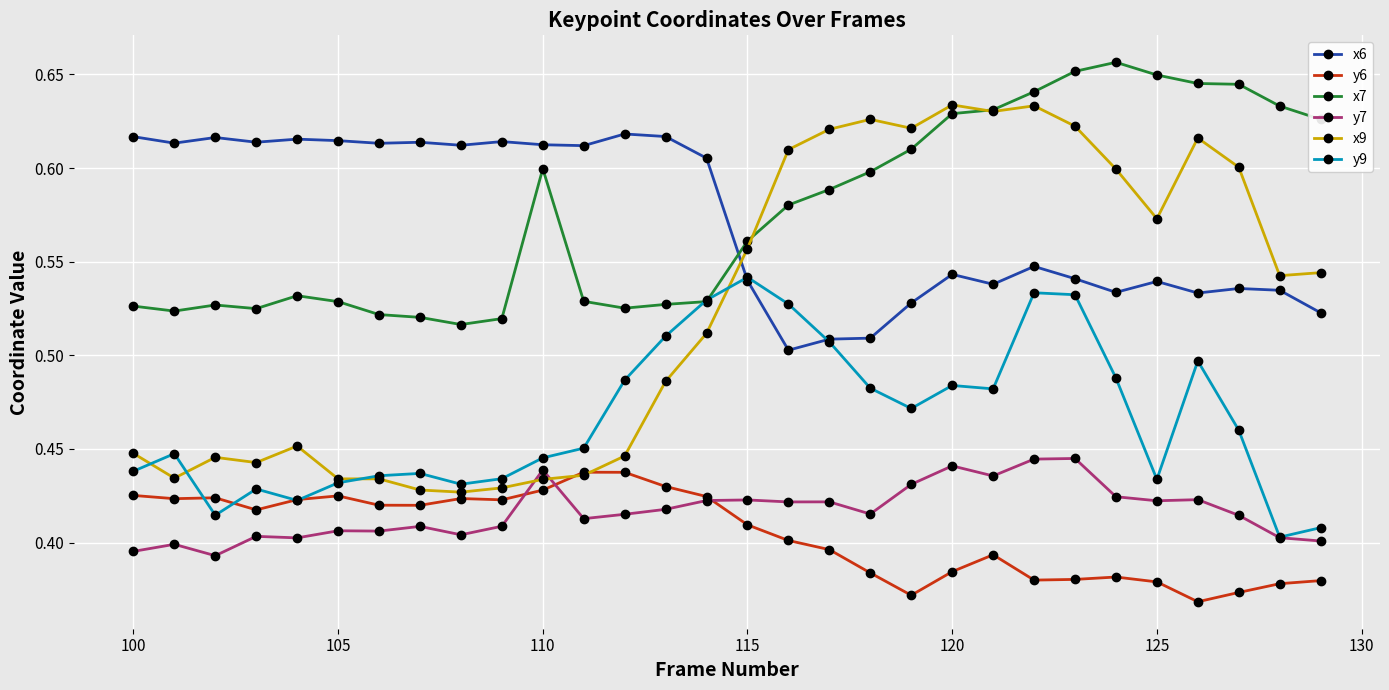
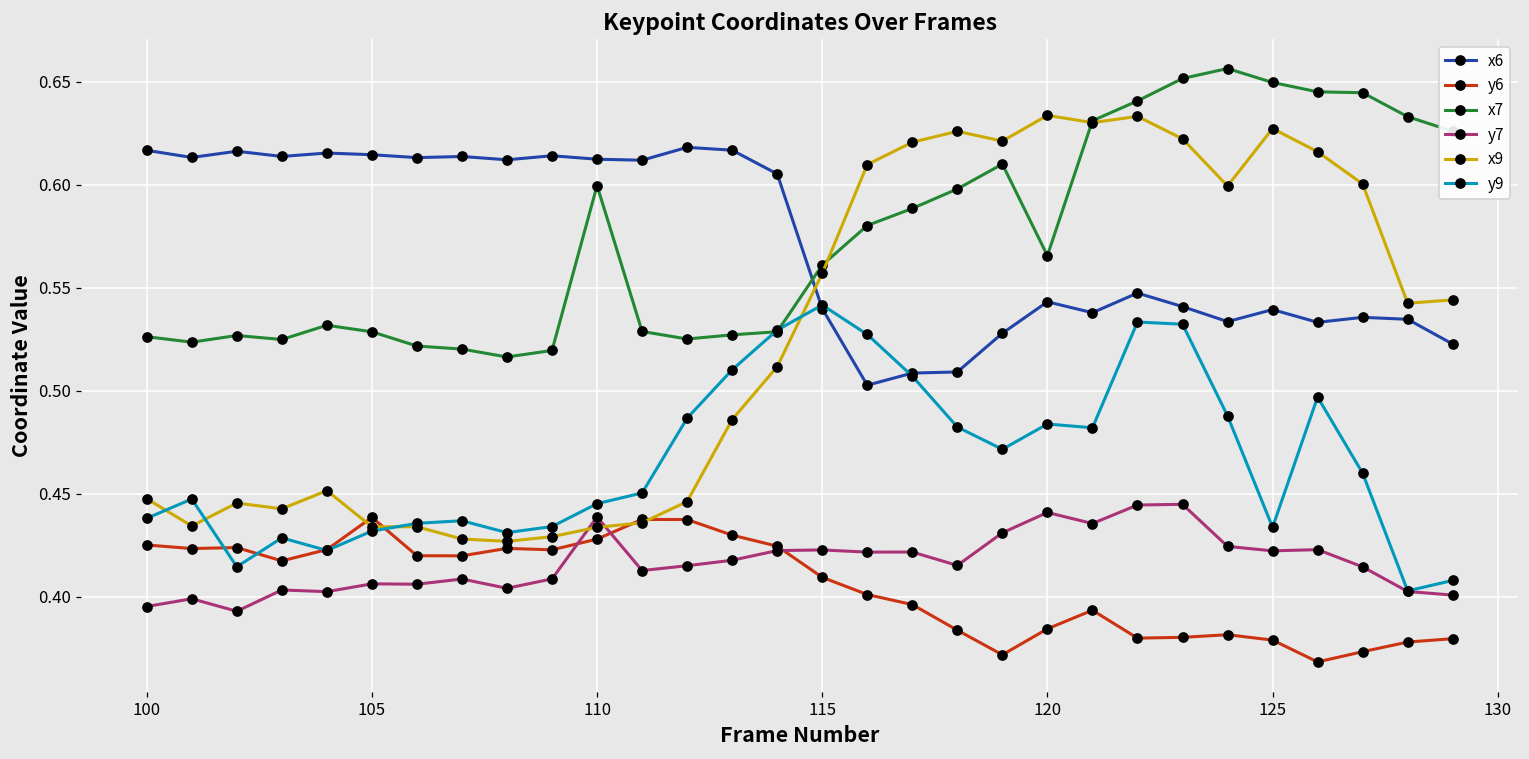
y6, 105: 0.425 -> 0.439
x7, 120: 0.629 -> 0.566
x9, 125: 0.573 -> 0.627
